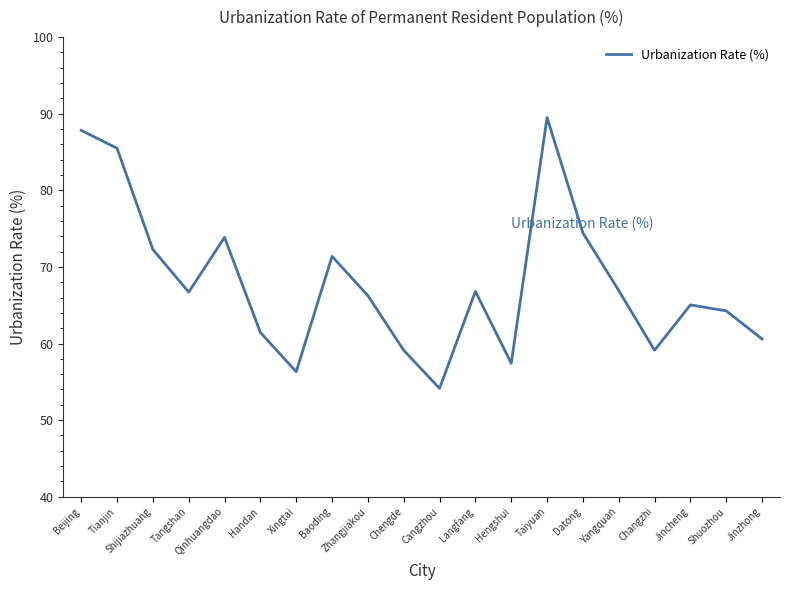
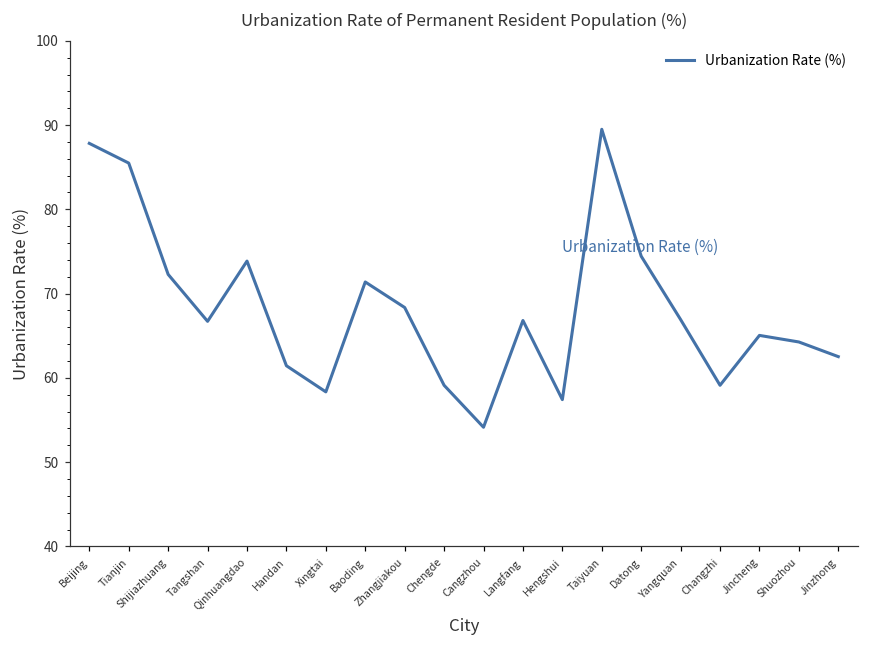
Xingtai: 56 -> 58
Zhangjiakou: 66 -> 68
Jinzhong: 61 -> 63
